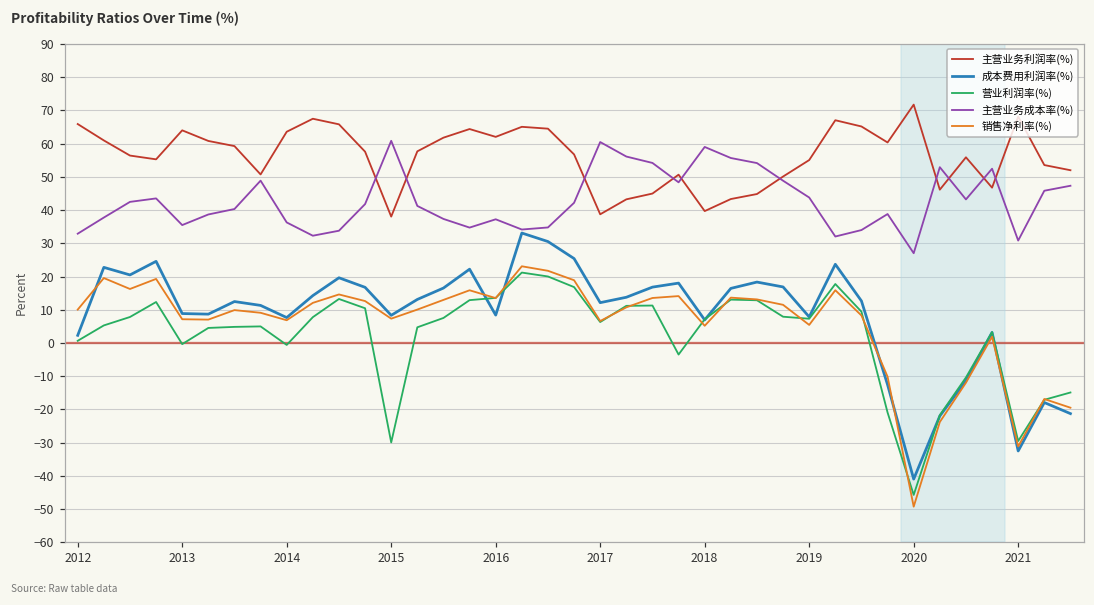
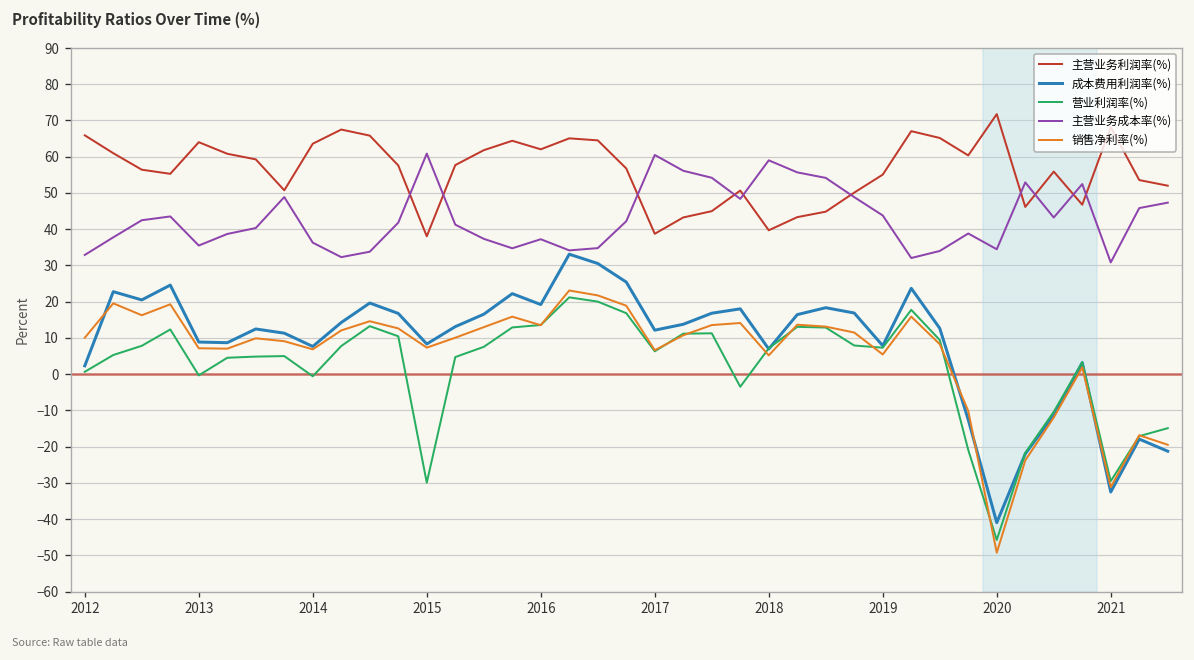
成本费用利润率(%), 2016: 8 -> 19
主营业务成本率(%), 2020: 27 -> 34
